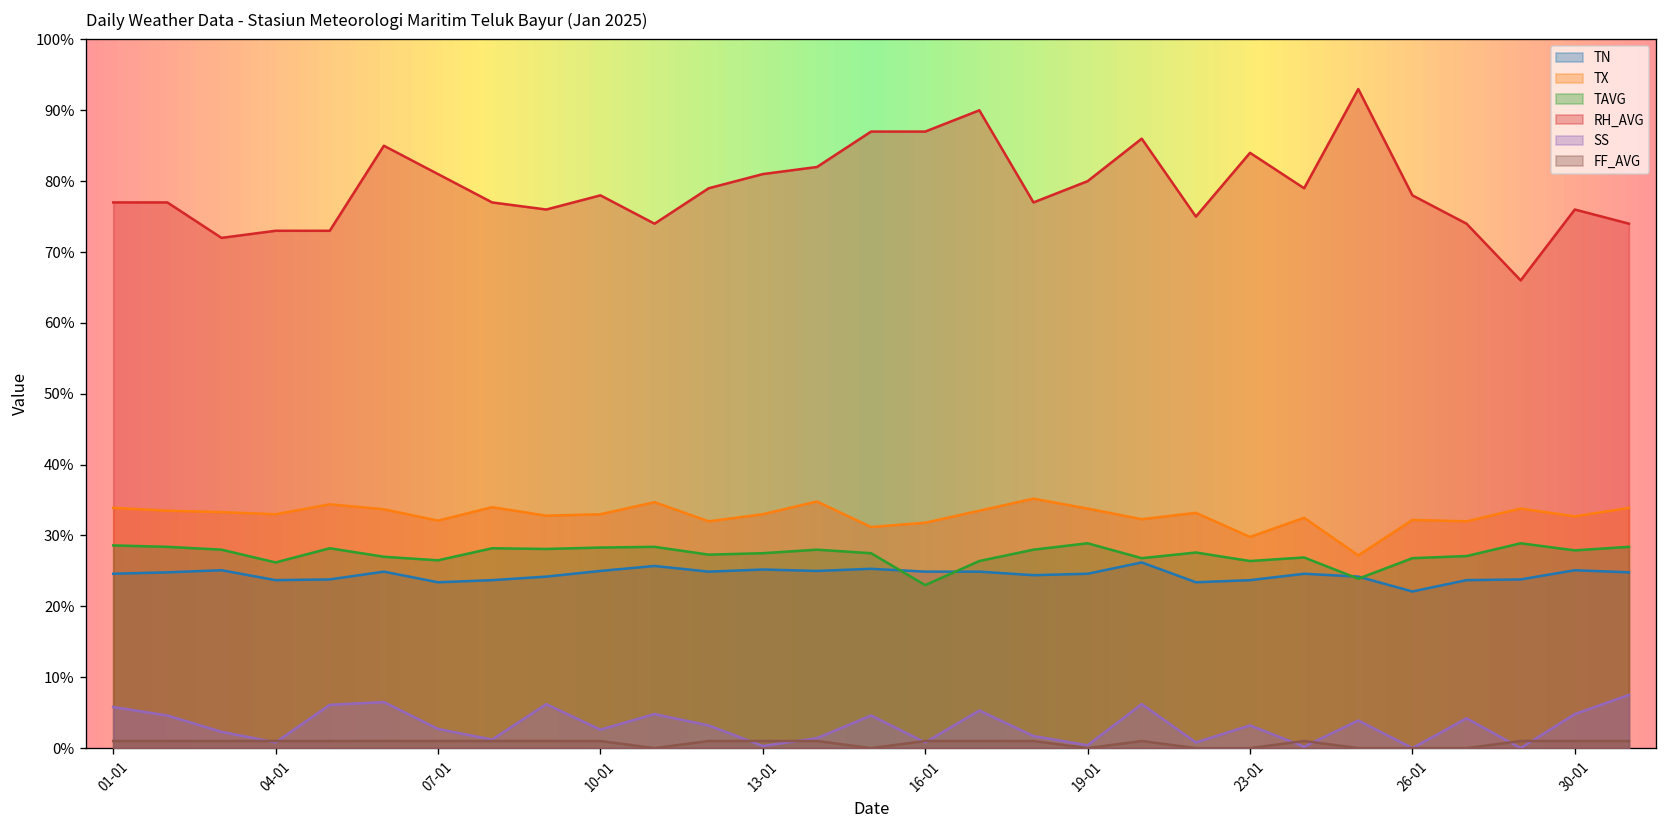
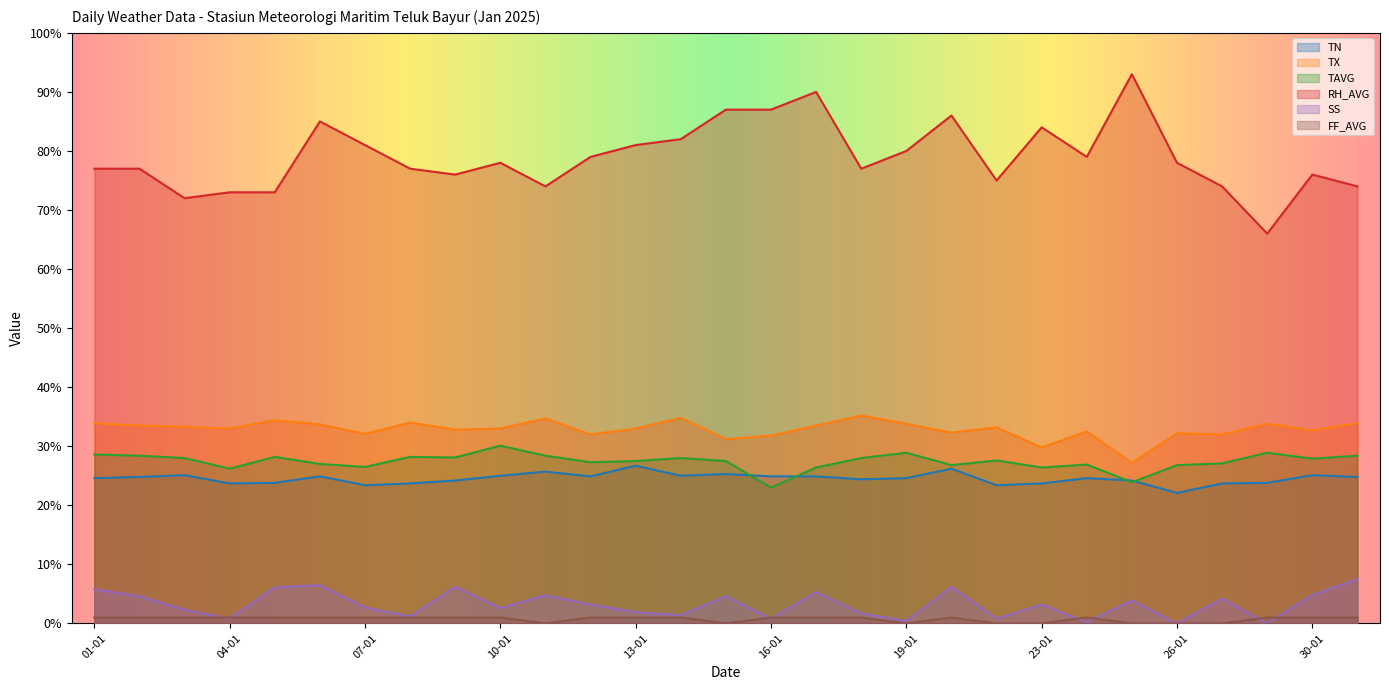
TAVG, 10-01: 28% -> 30%
TN, 13-01: 25% -> 27%
SS, 13-01: 0% -> 2%
